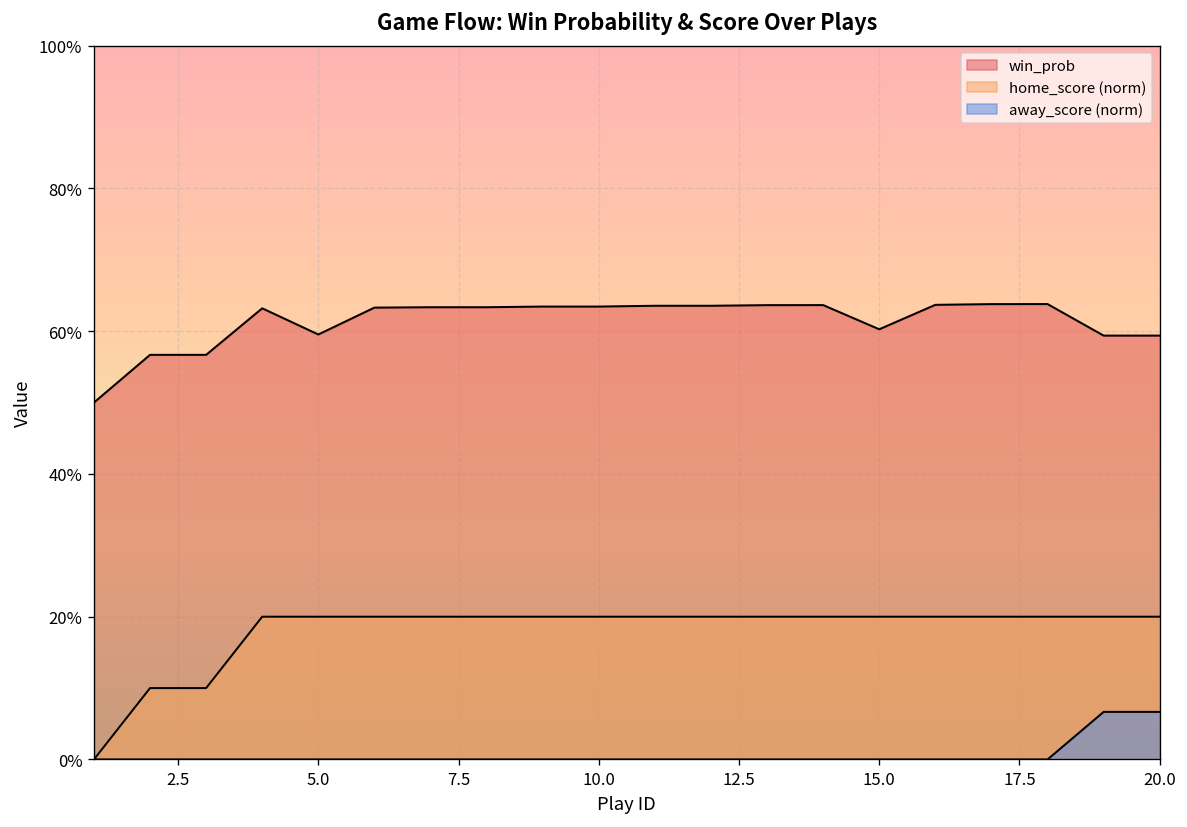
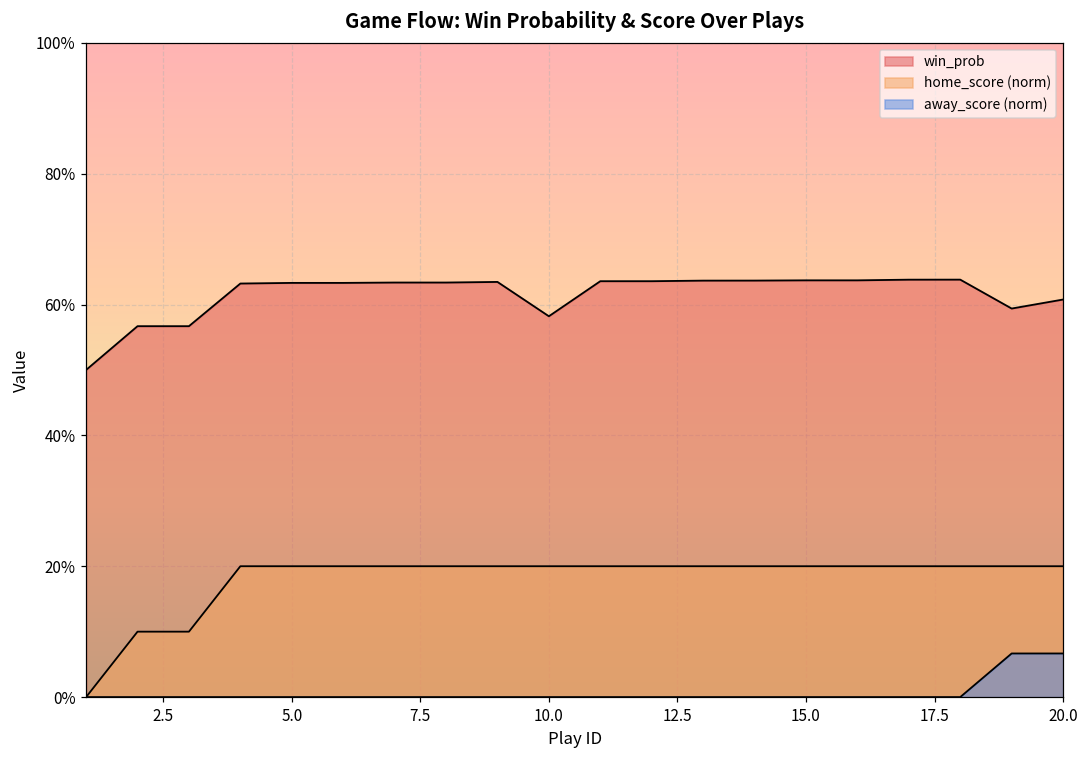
win_prob, 5.0: 60% -> 63%
win_prob, 10.0: 63% -> 58%
win_prob, 15.0: 60% -> 64%
win_prob, 20.0: 59% -> 61%
